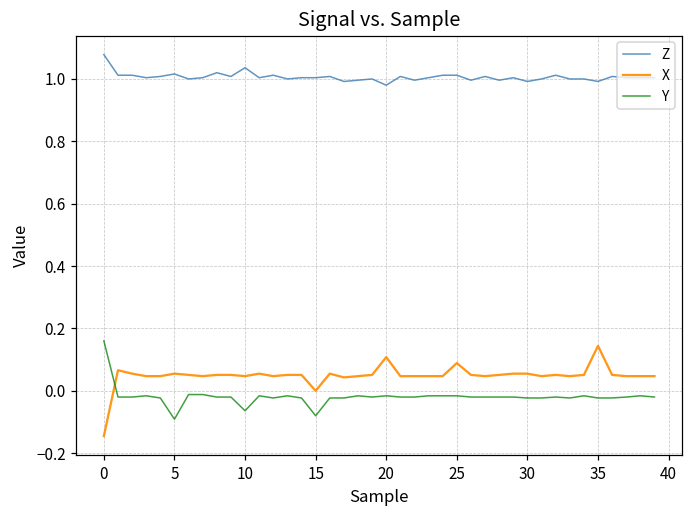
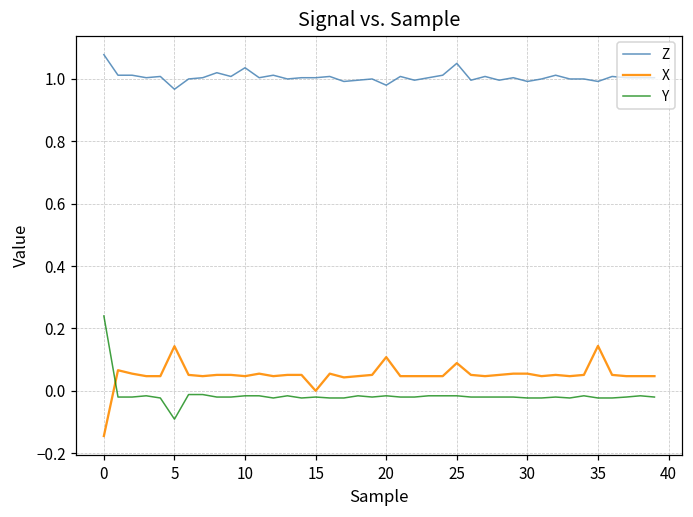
Y, 0: 0.16 -> 0.24
Z, 5: 1.02 -> 0.97
X, 5: 0.06 -> 0.14
Y, 10: -0.06 -> -0.02
Y, 15: -0.08 -> -0.02
Z, 25: 1.01 -> 1.05
